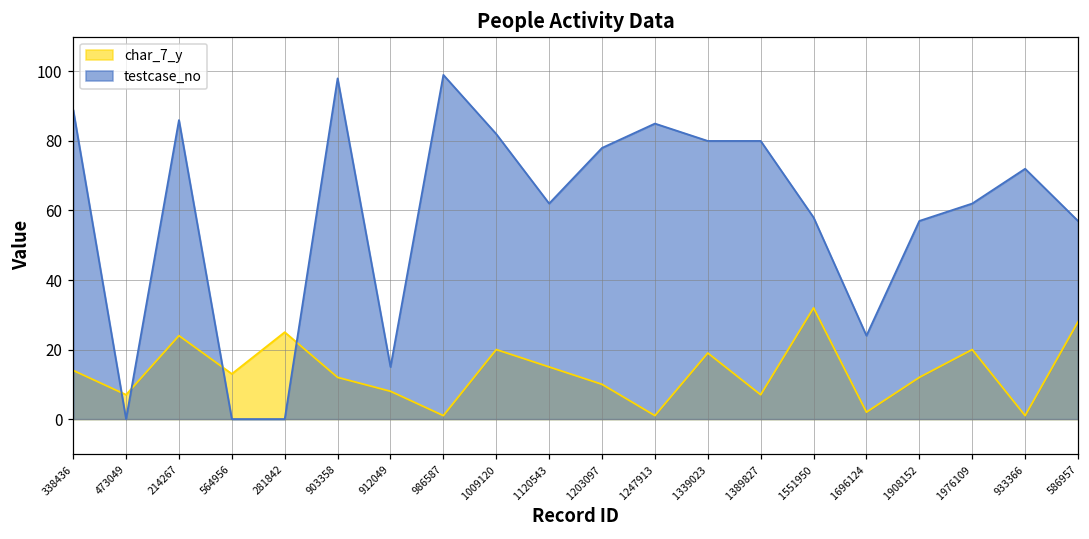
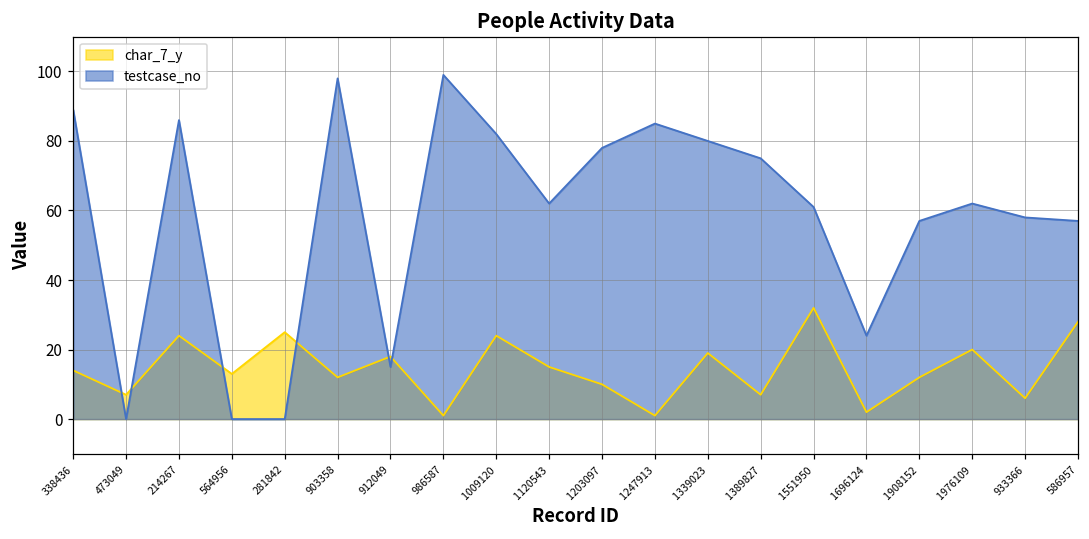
char_7_y, 912049: 8 -> 18
char_7_y, 1009120: 20 -> 24
testcase_no, 1389827: 80 -> 75
testcase_no, 1551950: 58 -> 61
char_7_y, 933366: 1 -> 6
testcase_no, 933366: 72 -> 58
